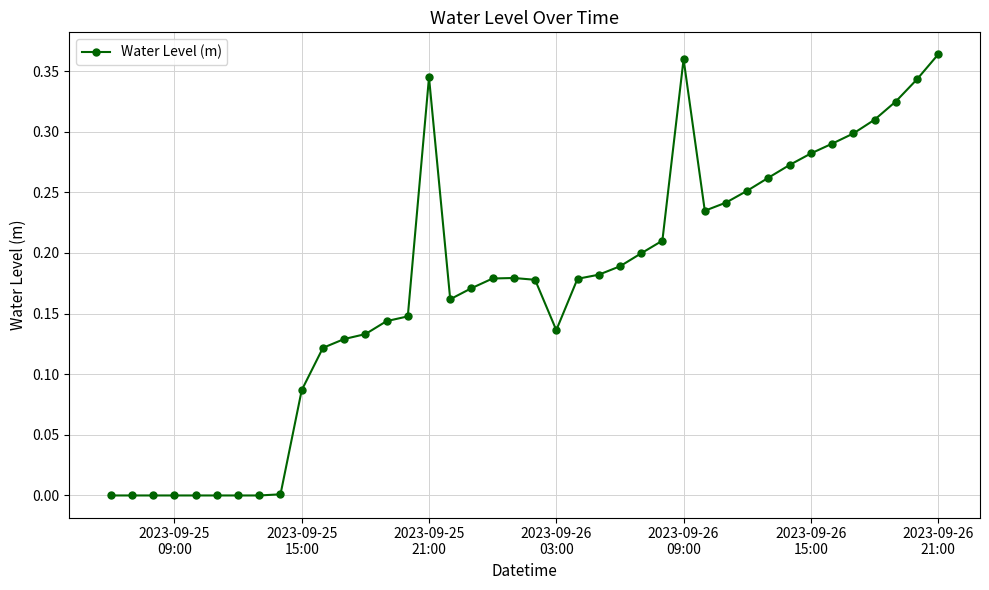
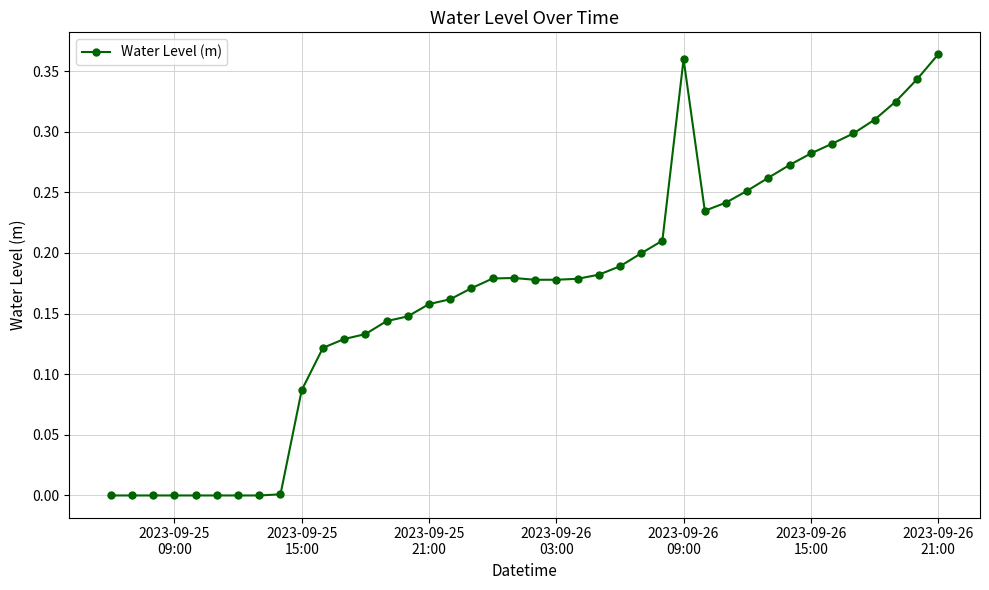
2023-09-25 21:00: 0.345 -> 0.158
2023-09-26 03:00: 0.136 -> 0.178
